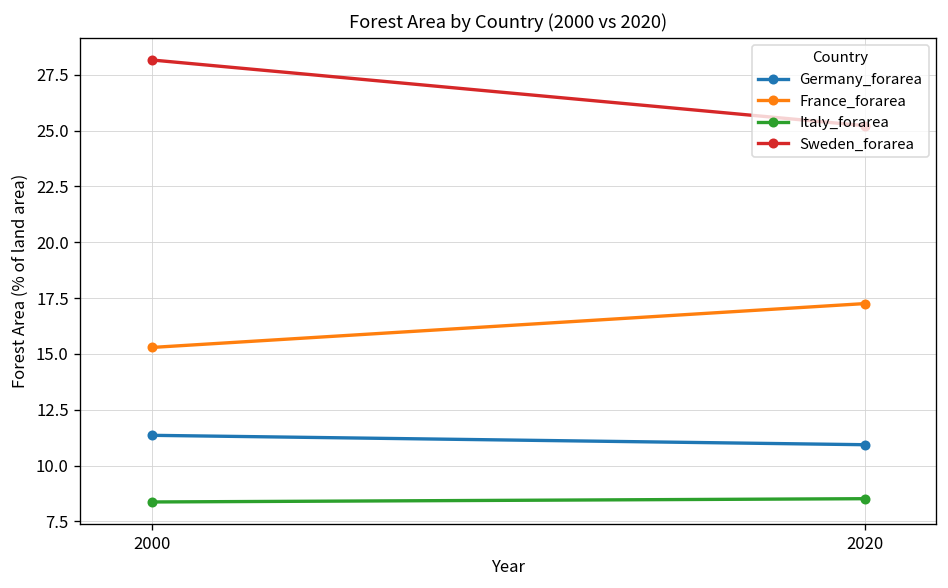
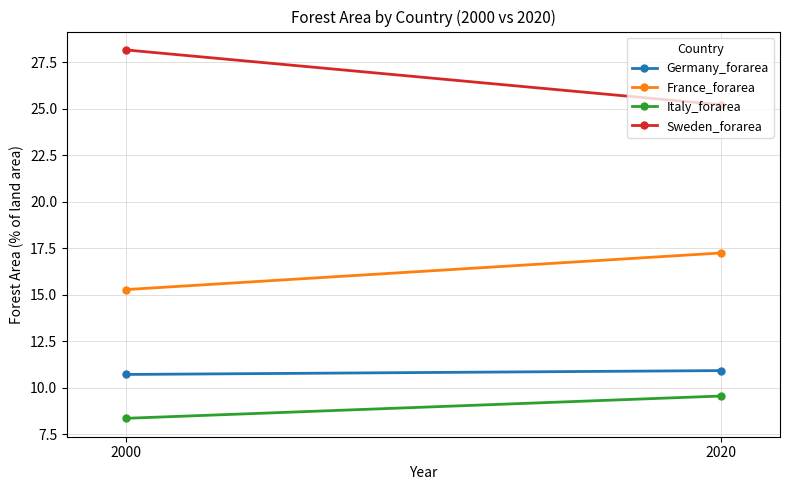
Germany_forarea, 2000: 11.4 -> 10.7
Italy_forarea, 2020: 8.5 -> 9.6
